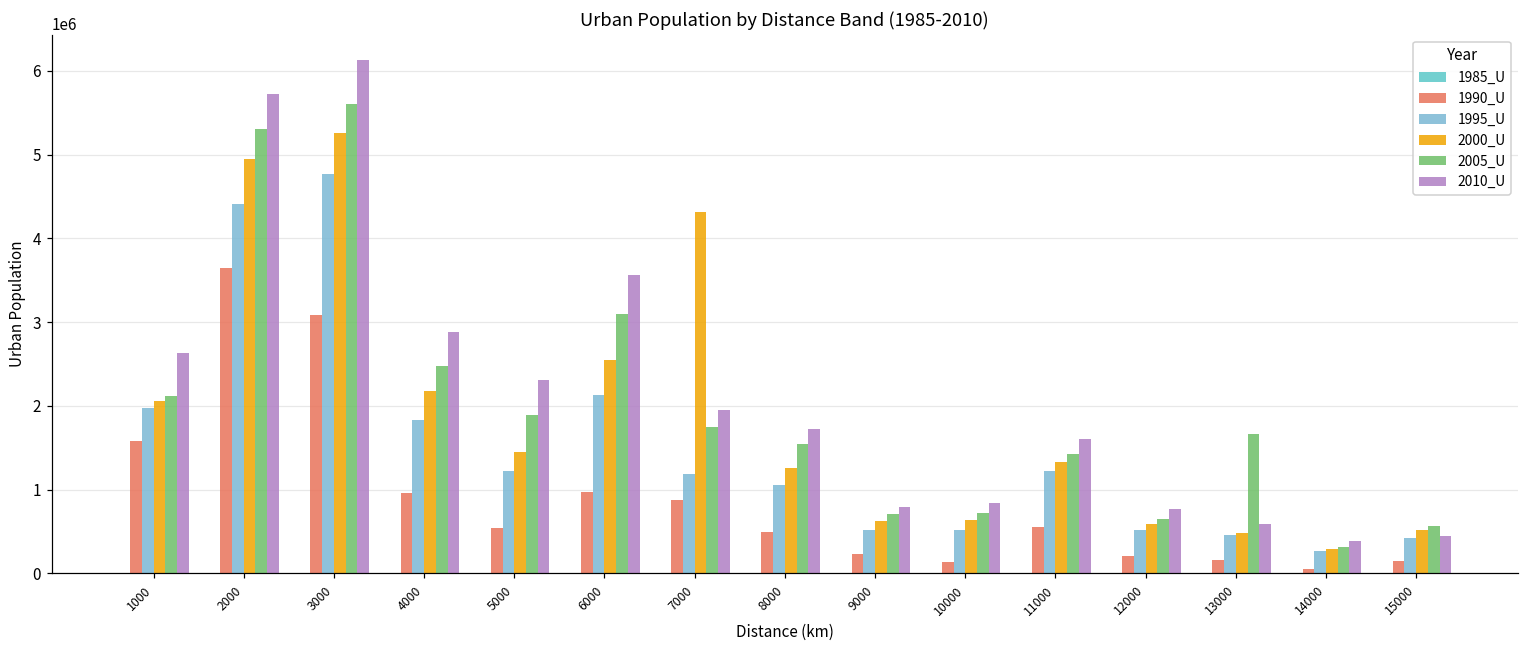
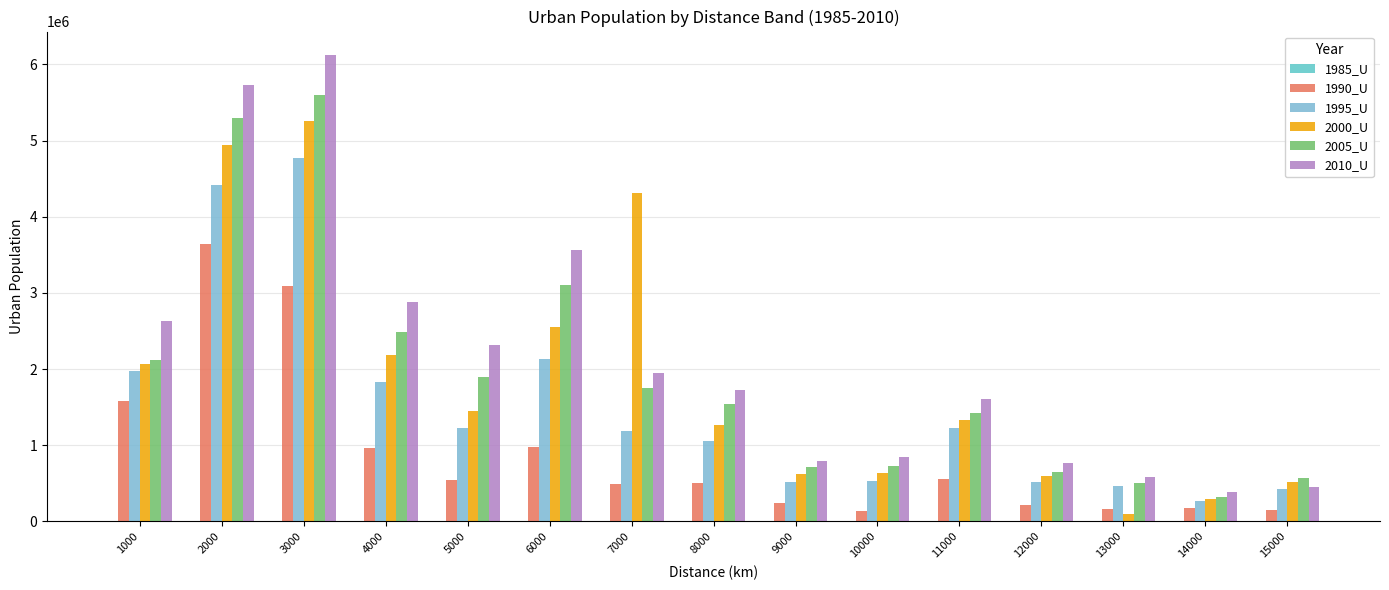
1990_U, 7000: 900000 -> 500000
2000_U, 13000: 500000 -> 100000
2005_U, 13000: 1700000 -> 500000
1990_U, 14000: 100000 -> 200000
